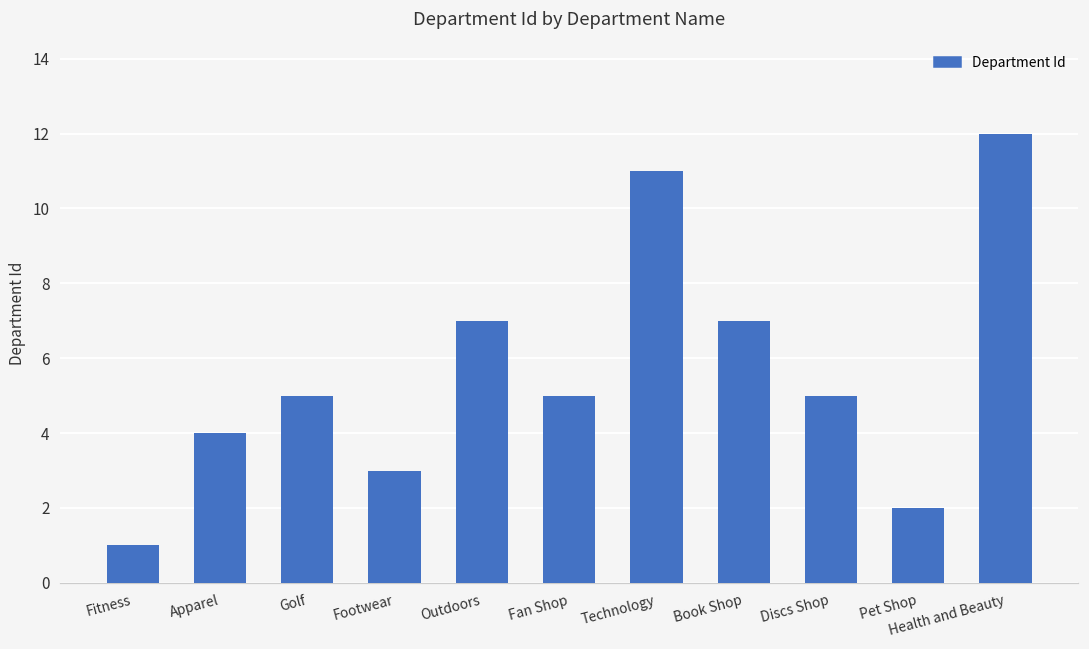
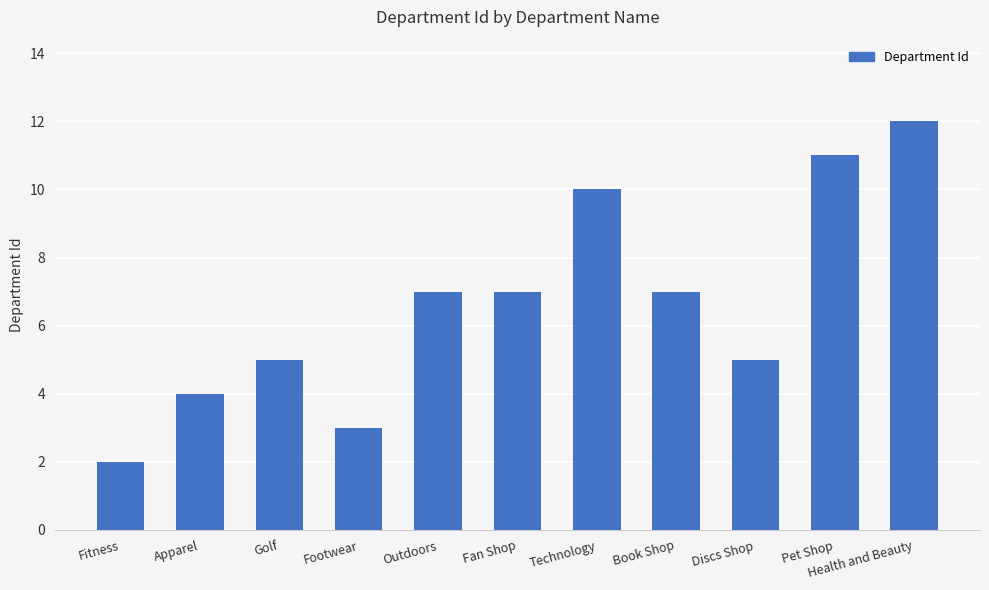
Fitness: 1 -> 2
Fan Shop: 5 -> 7
Technology: 11 -> 10
Pet Shop: 2 -> 11
